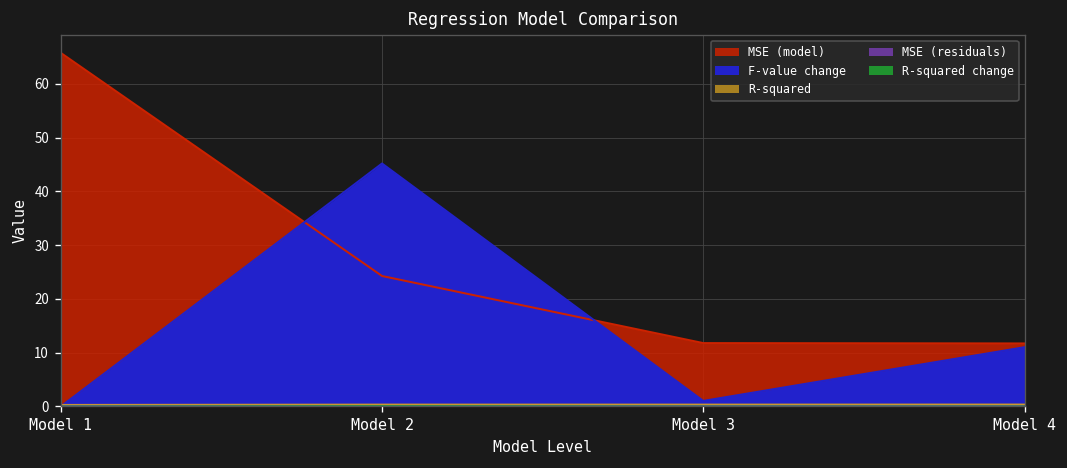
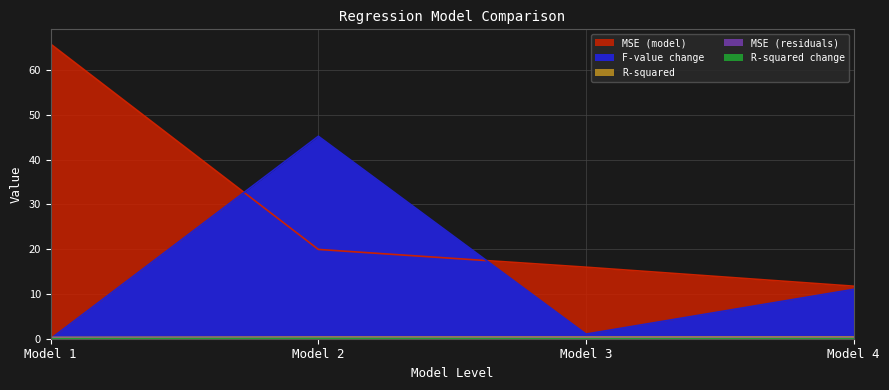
MSE (model), Model 2: 24 -> 20
MSE (model), Model 3: 12 -> 16
